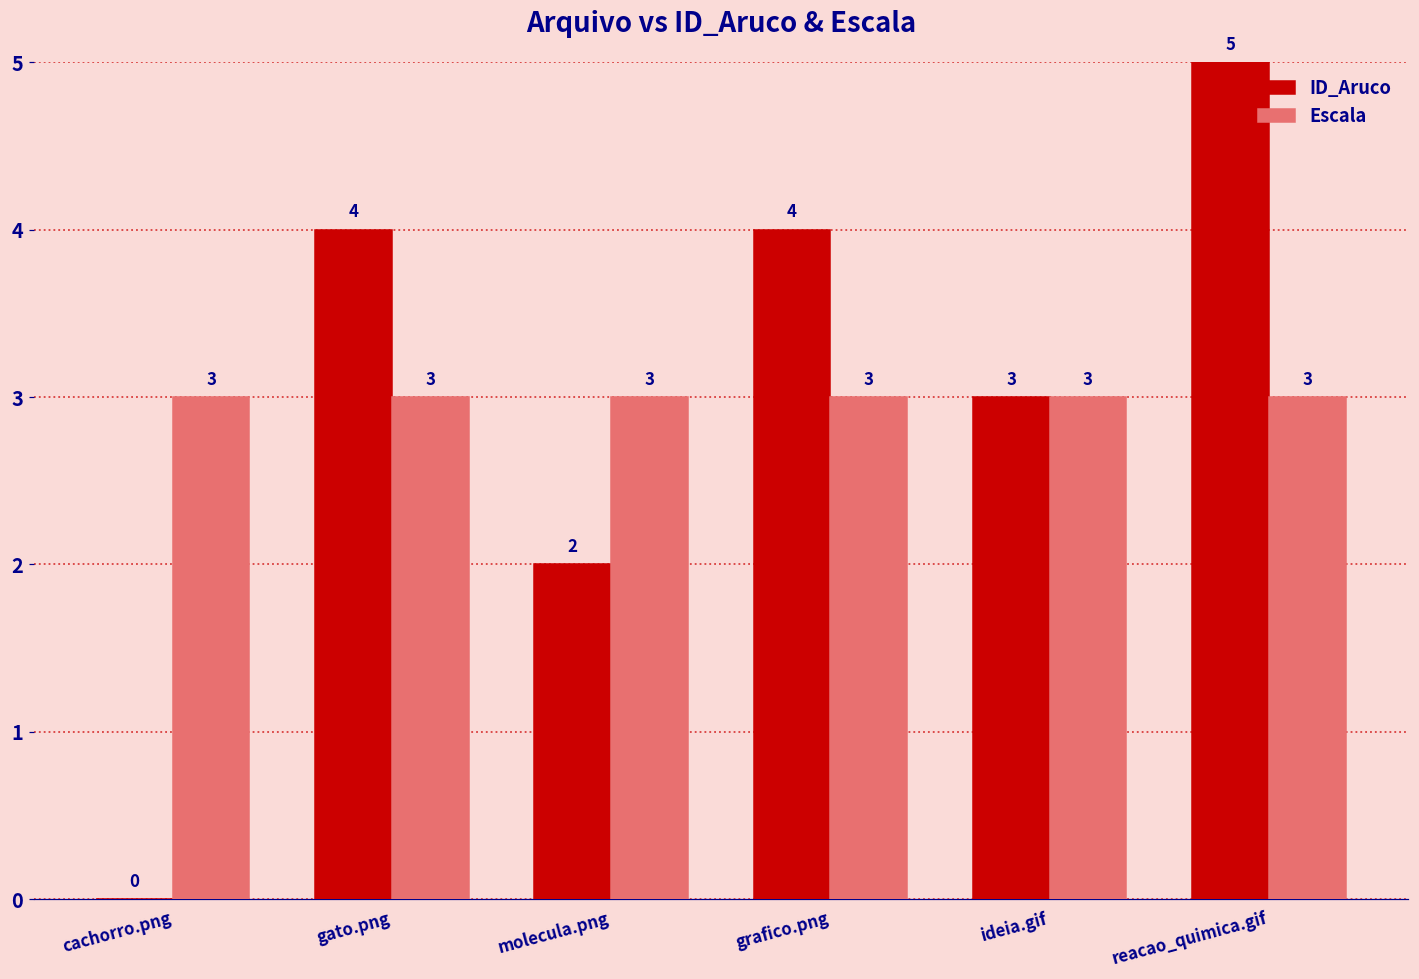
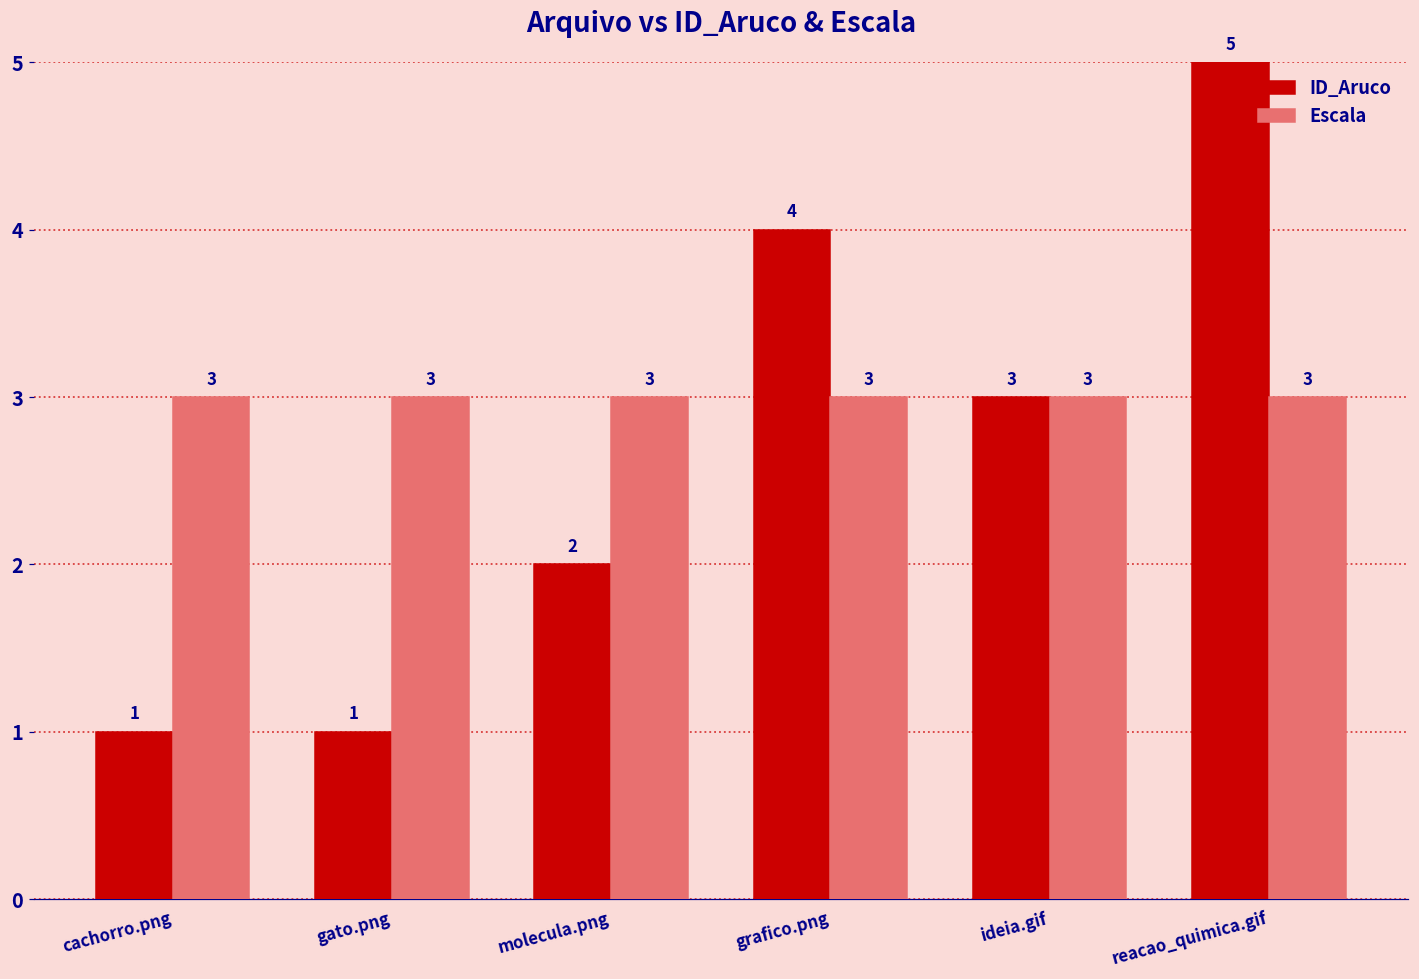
ID_Aruco, cachorro.png: 0 -> 1
ID_Aruco, gato.png: 4 -> 1
